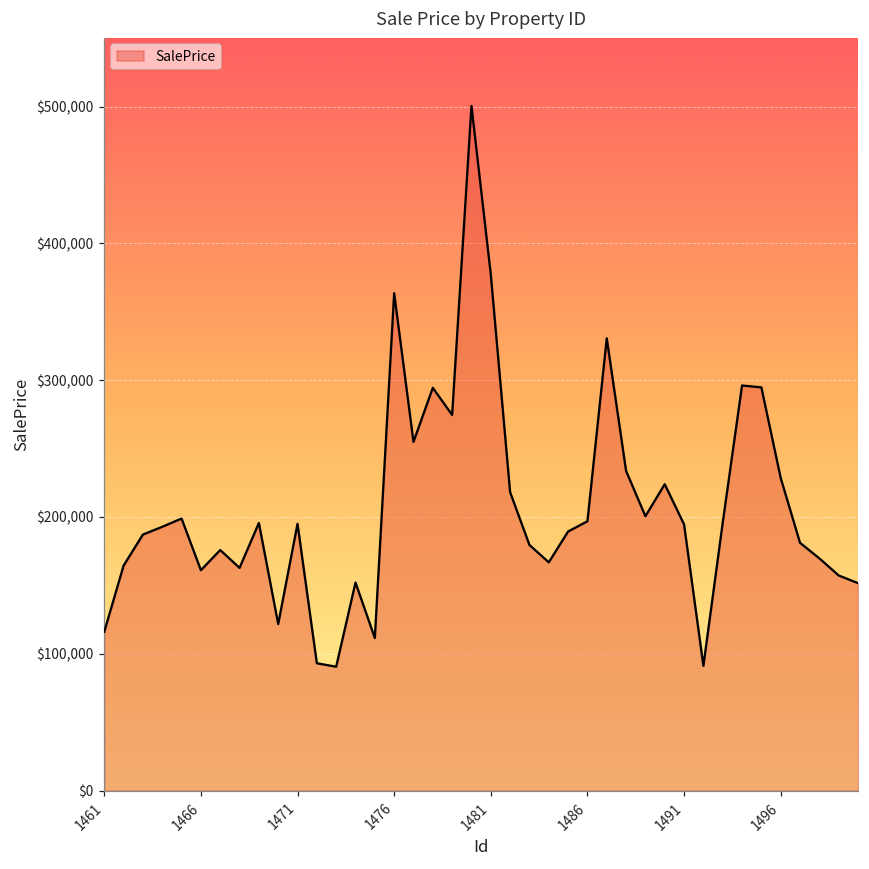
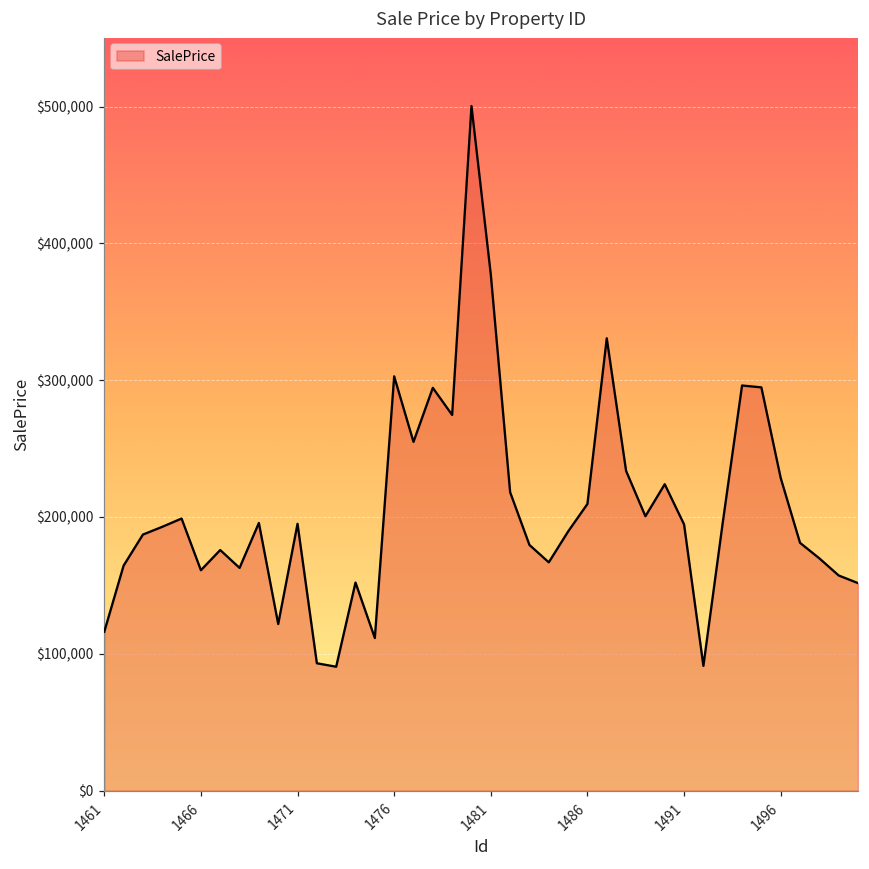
1476: $364,000 -> $303,000
1486: $197,000 -> $210,000
